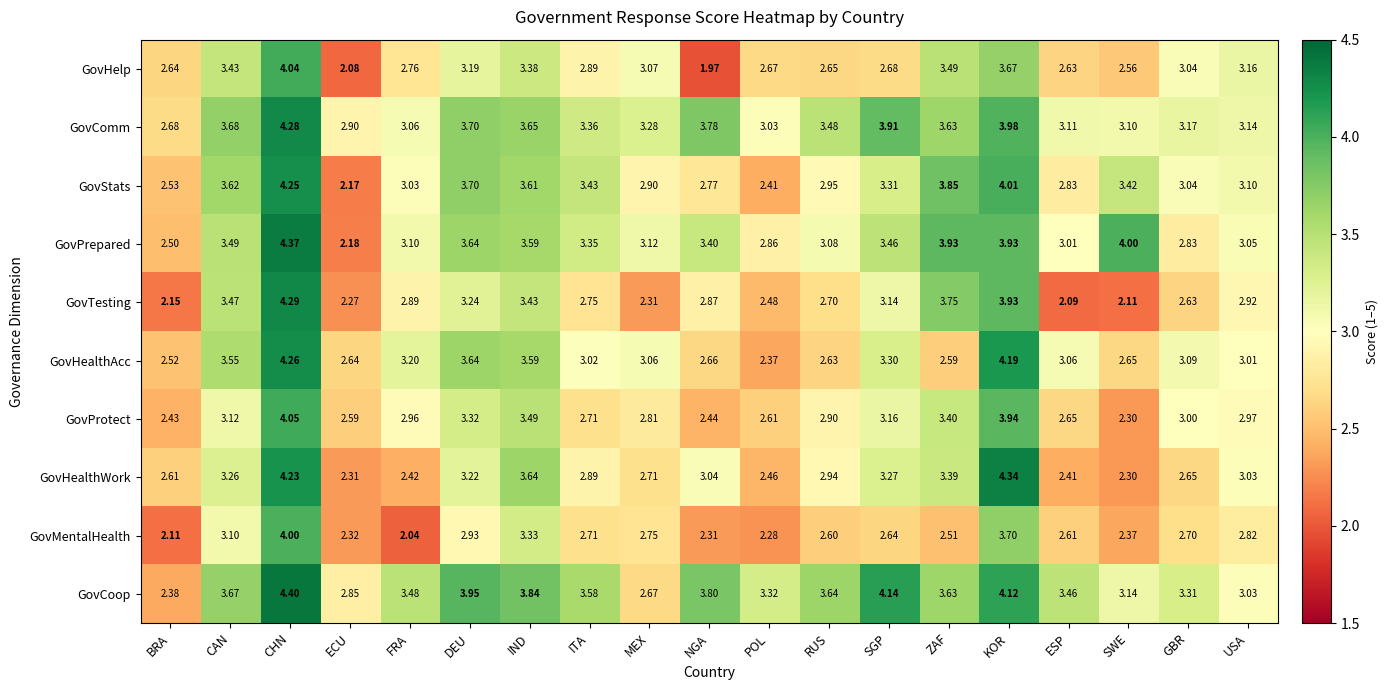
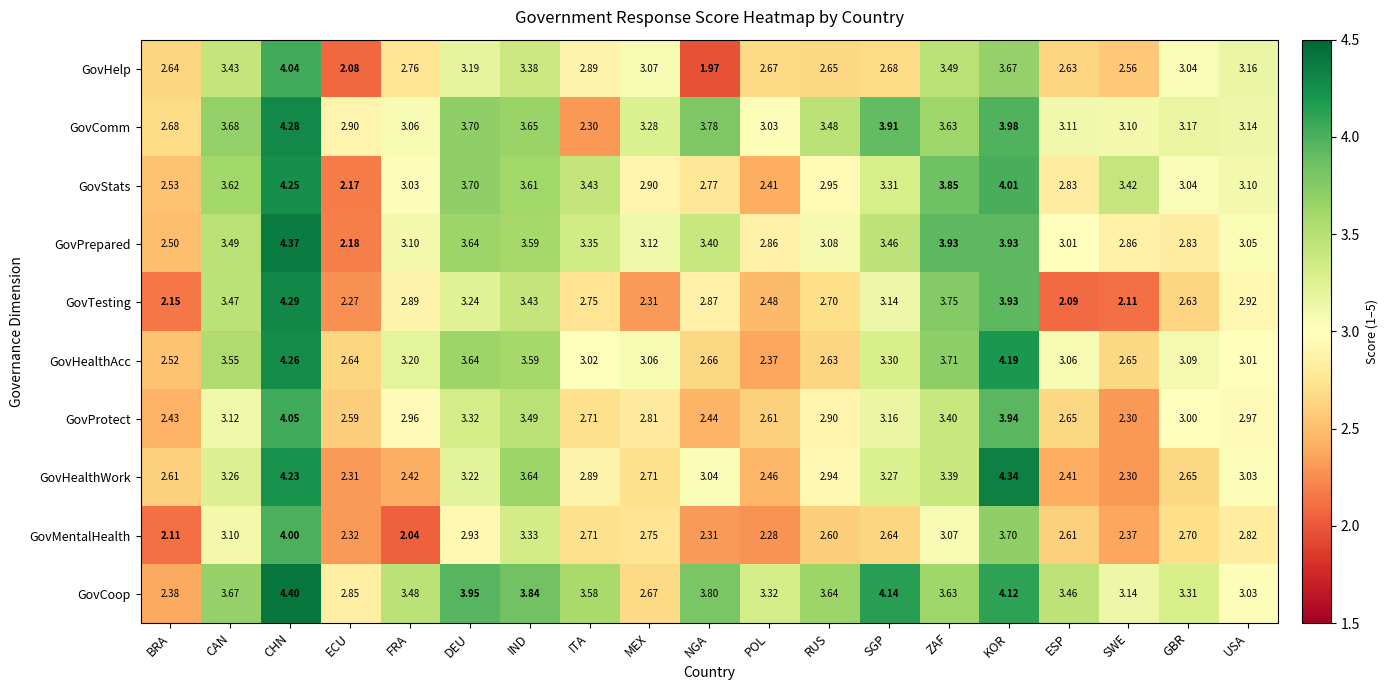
GovComm, ITA: 3.36 -> 2.30
GovPrepared, SWE: 4.00 -> 2.86
GovHealthAcc, ZAF: 2.59 -> 3.71
GovMentalHealth, ZAF: 2.51 -> 3.07
